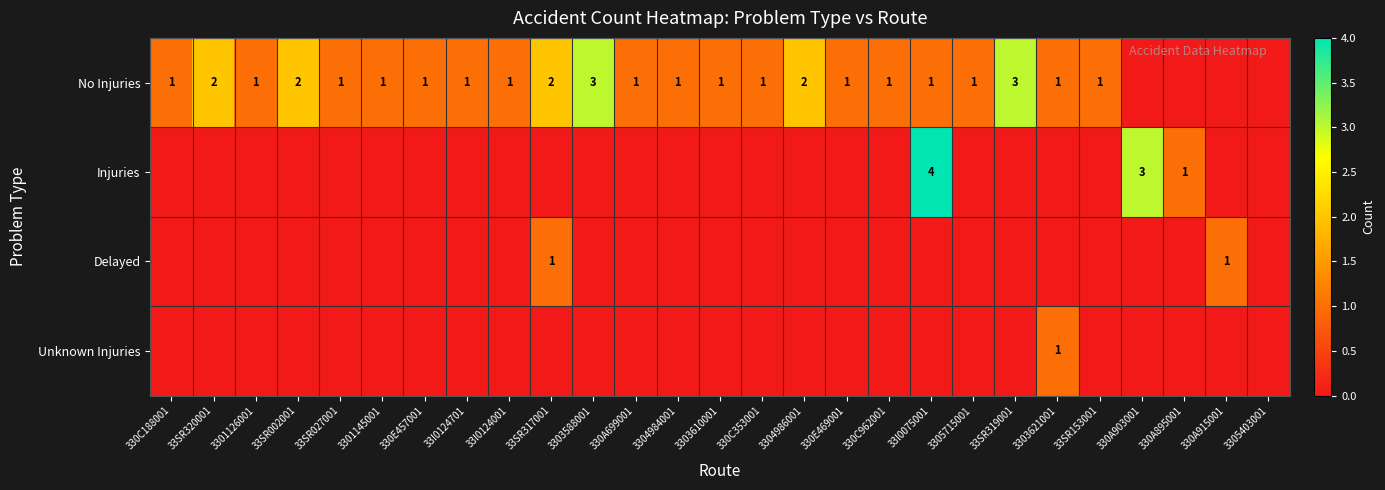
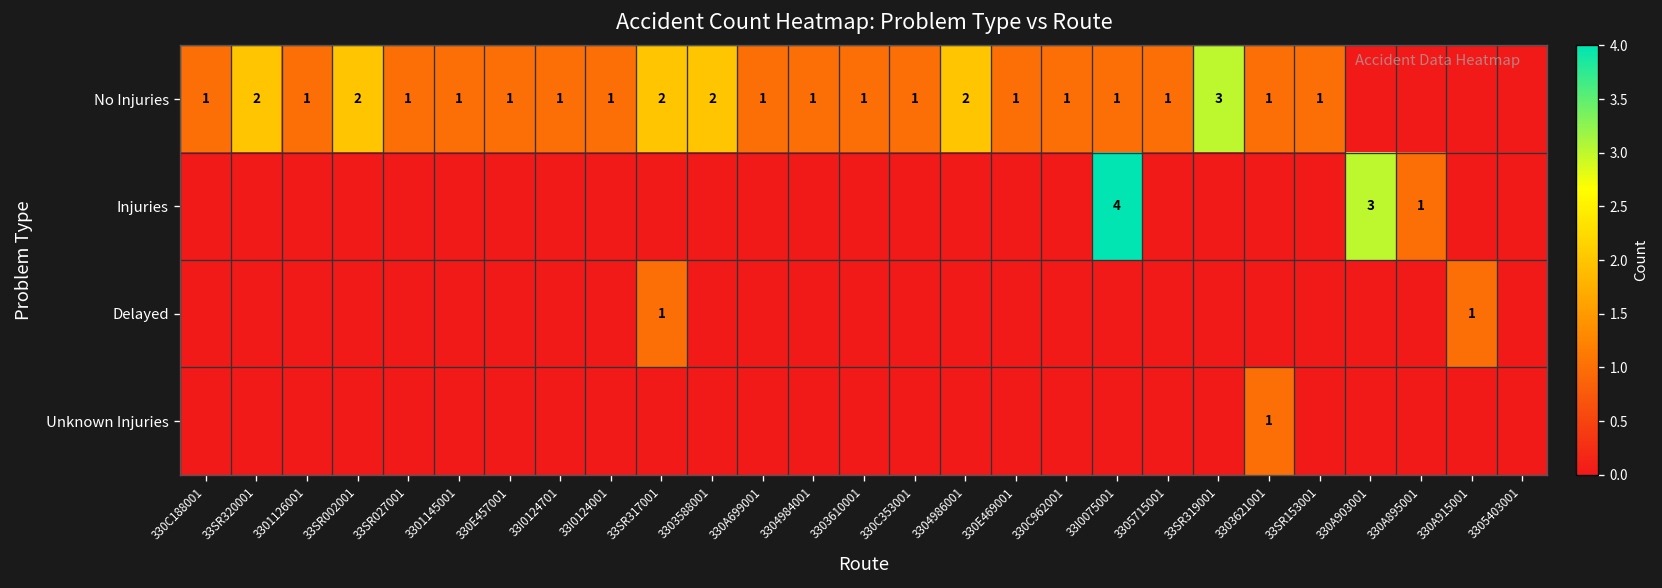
No Injuries, 3303588001: 3 -> 2
